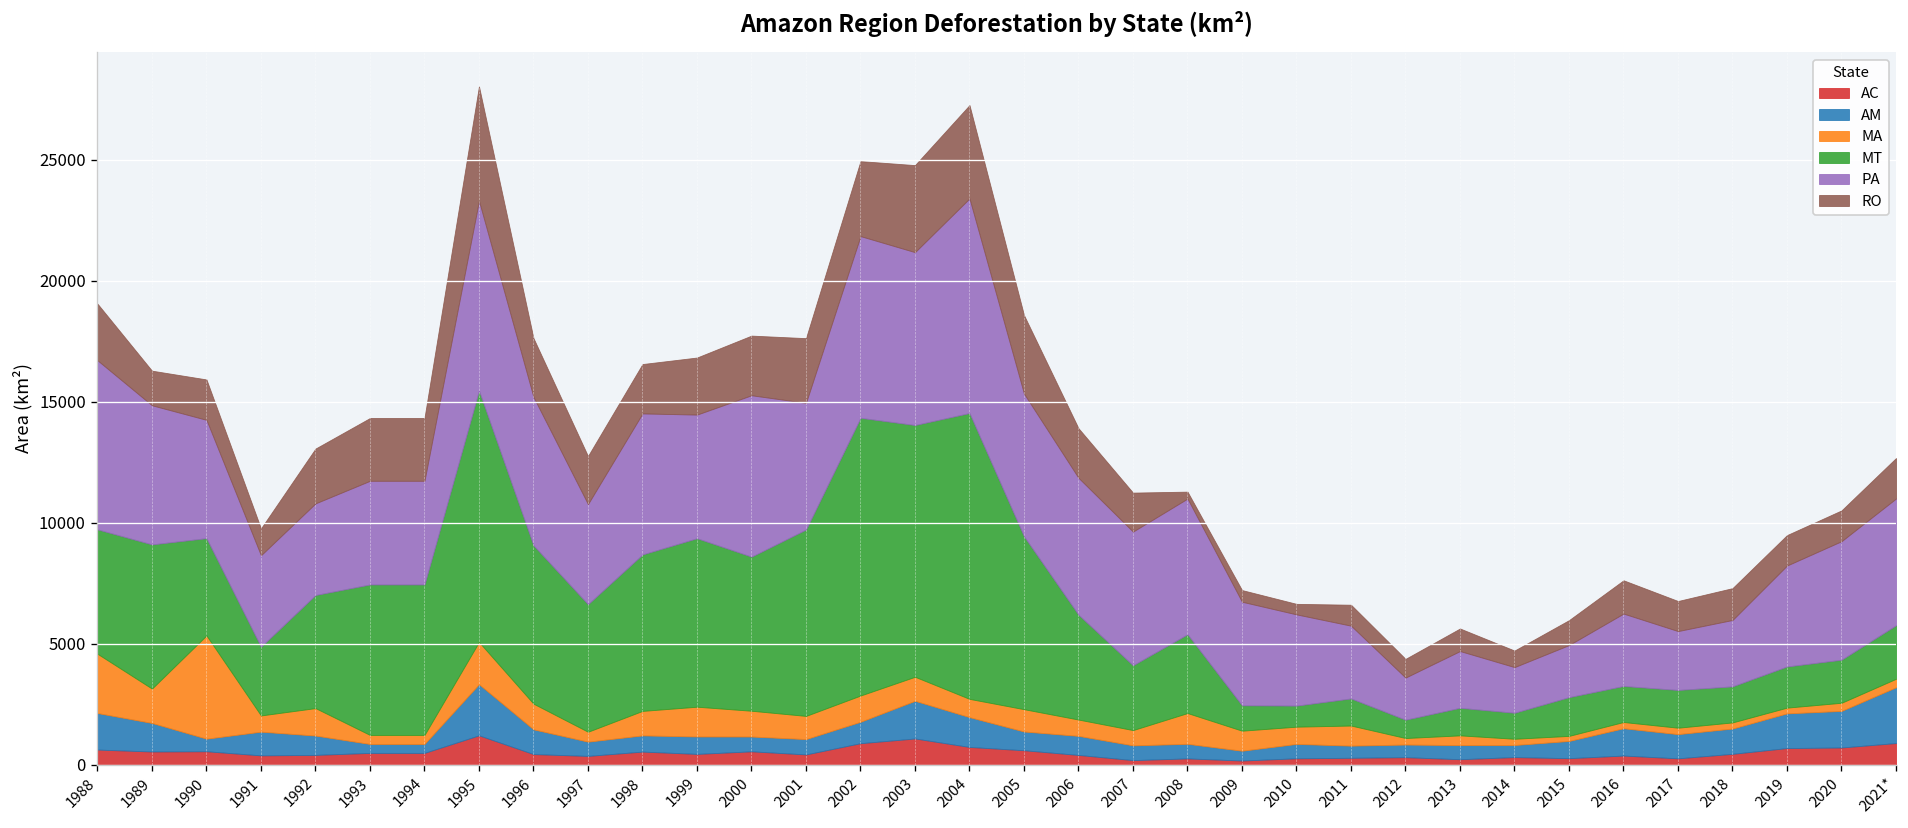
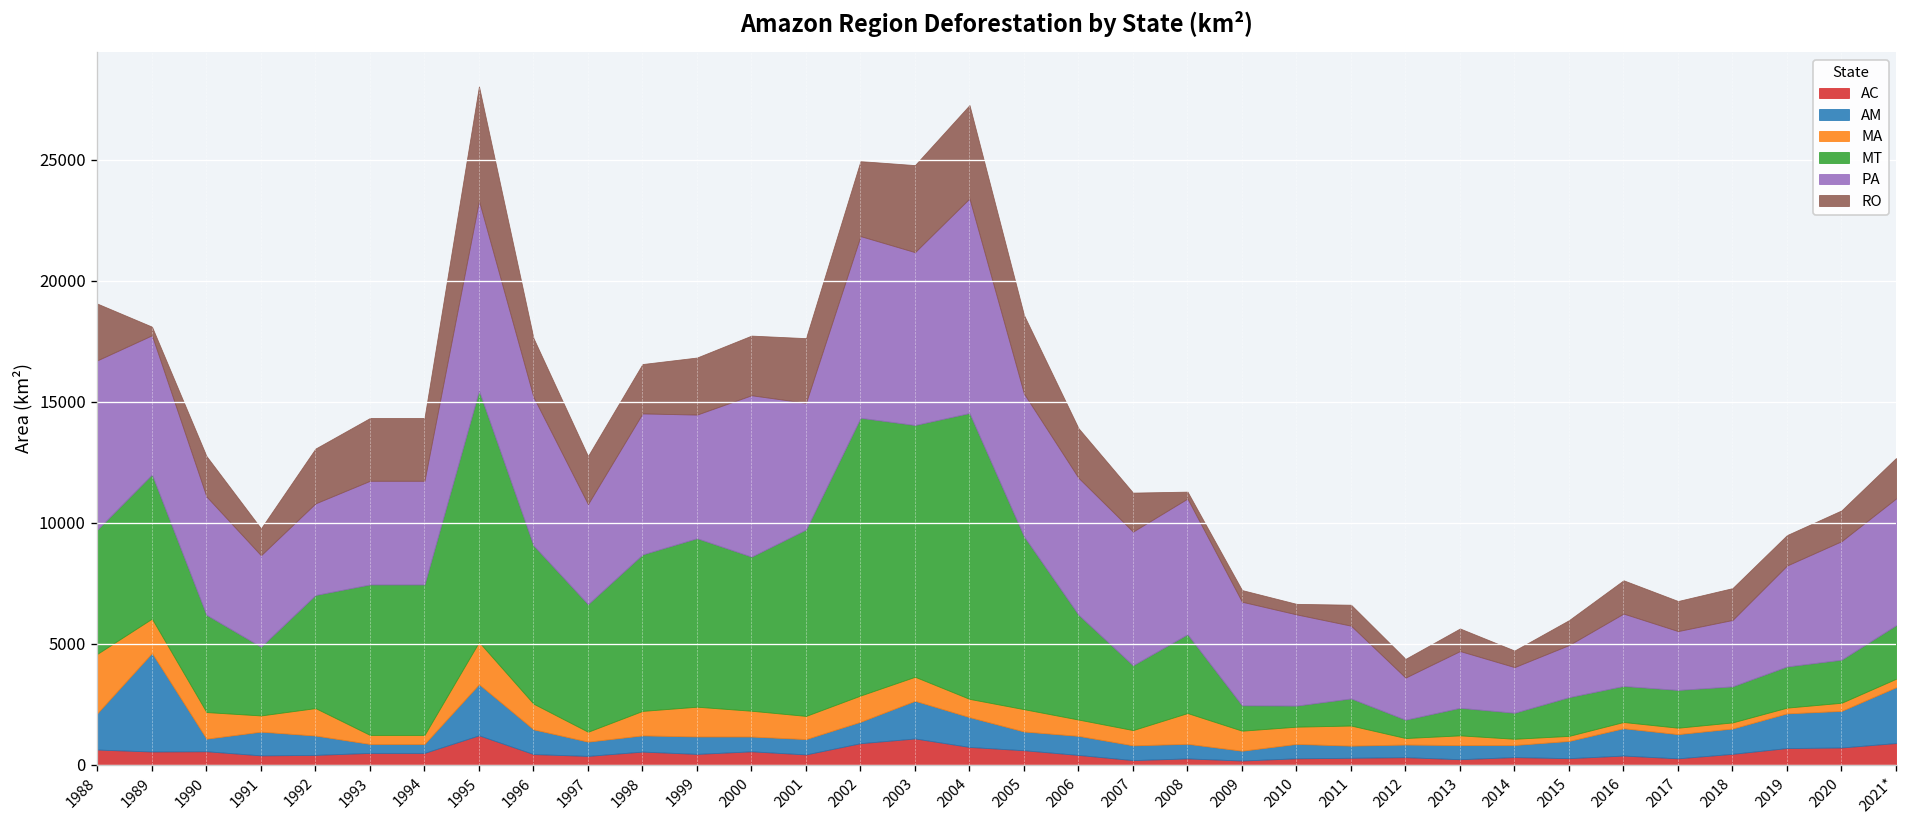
AM, 1989: 1200 -> 4100
RO, 1989: 1400 -> 400
MA, 1990: 4300 -> 1100
